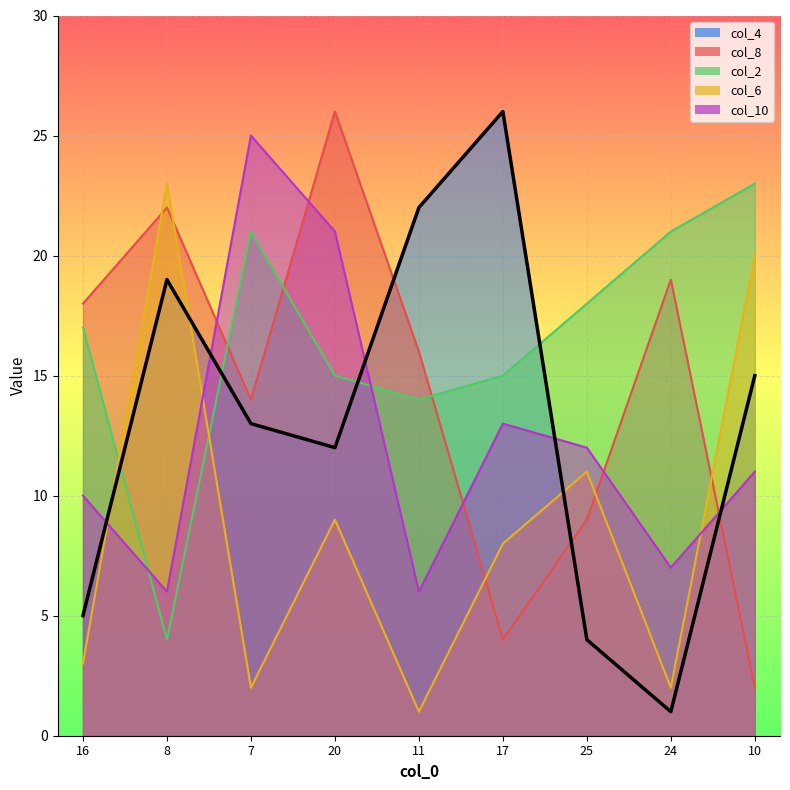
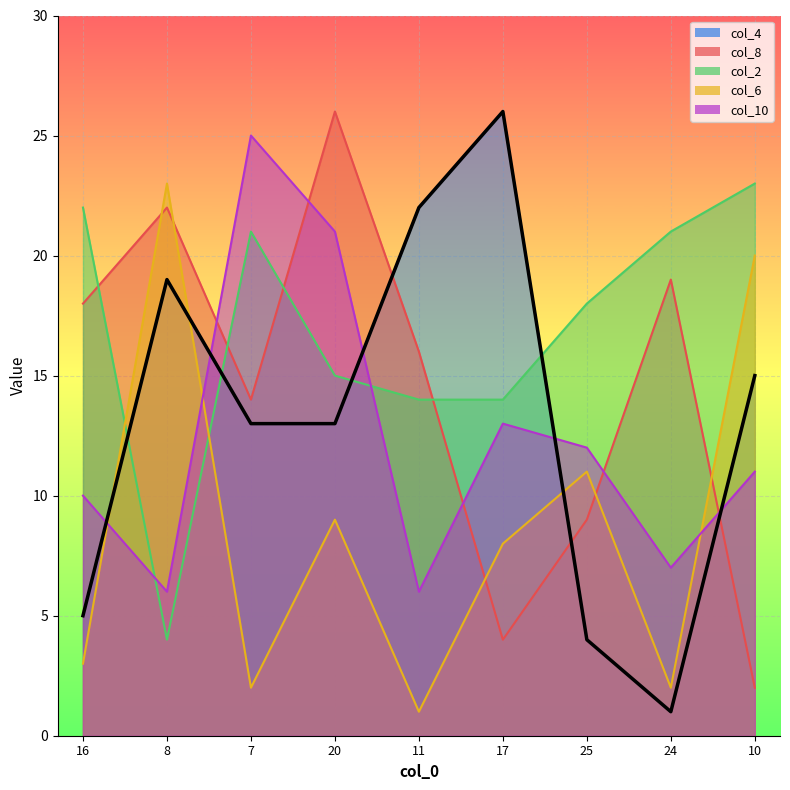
col_2, 16: 17 -> 22
col_4, 20: 12 -> 13
col_2, 17: 15 -> 14
